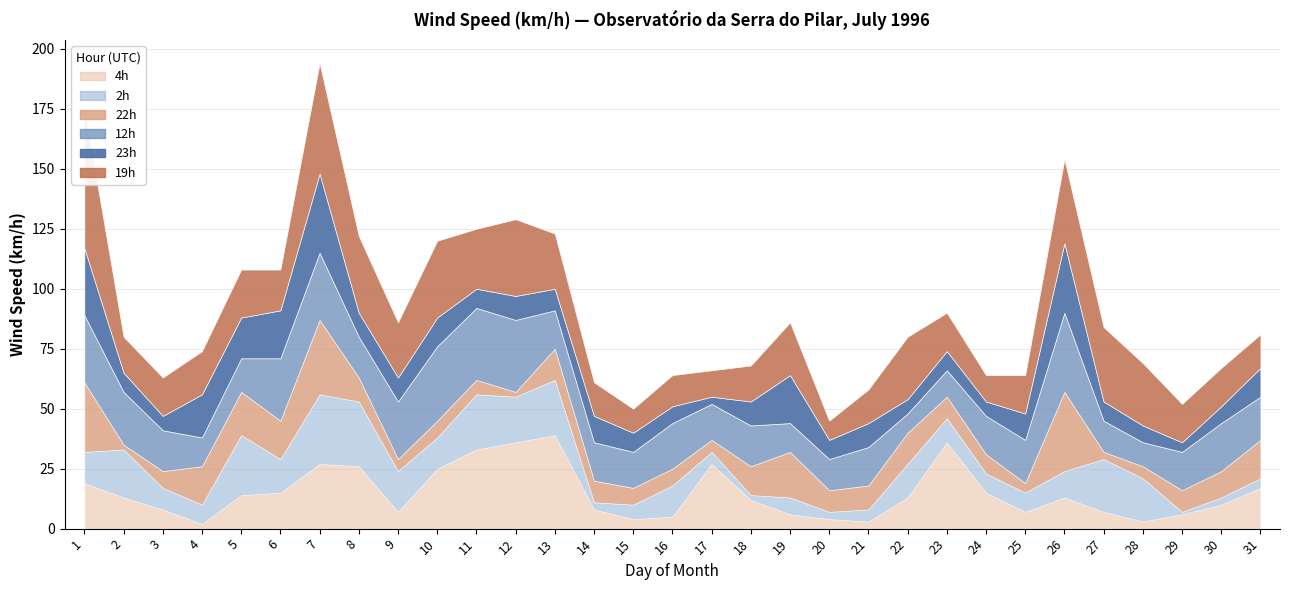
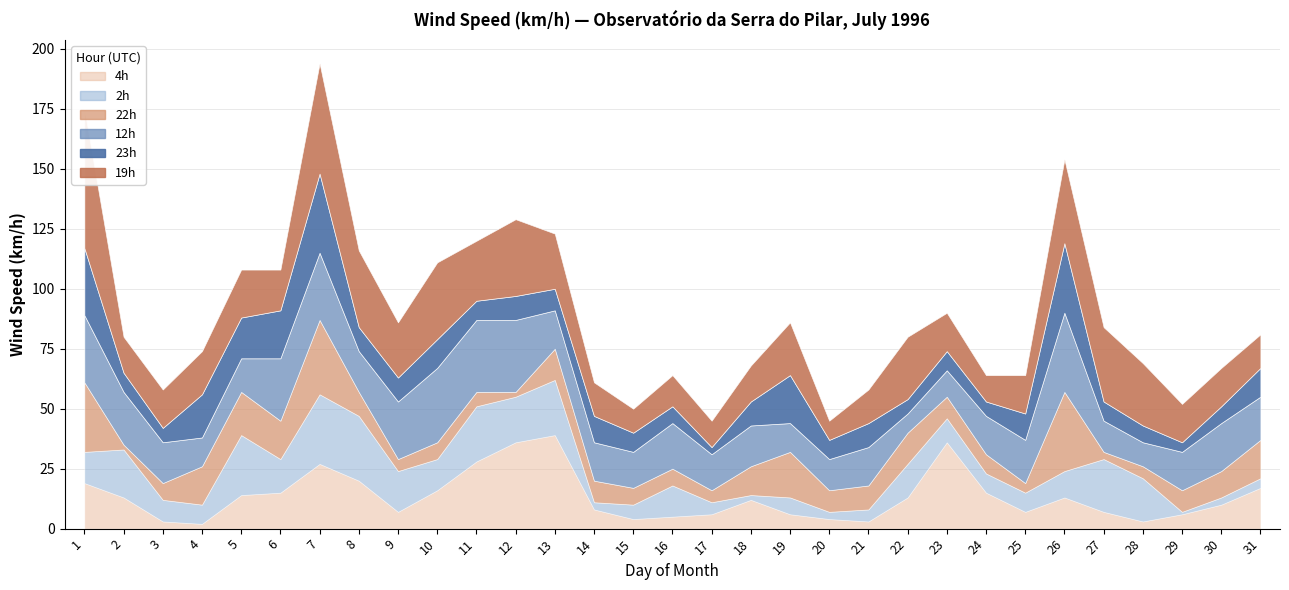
4h, 3: 8 -> 3
4h, 8: 26 -> 20
4h, 10: 25 -> 16
4h, 11: 33 -> 28
4h, 17: 27 -> 6
